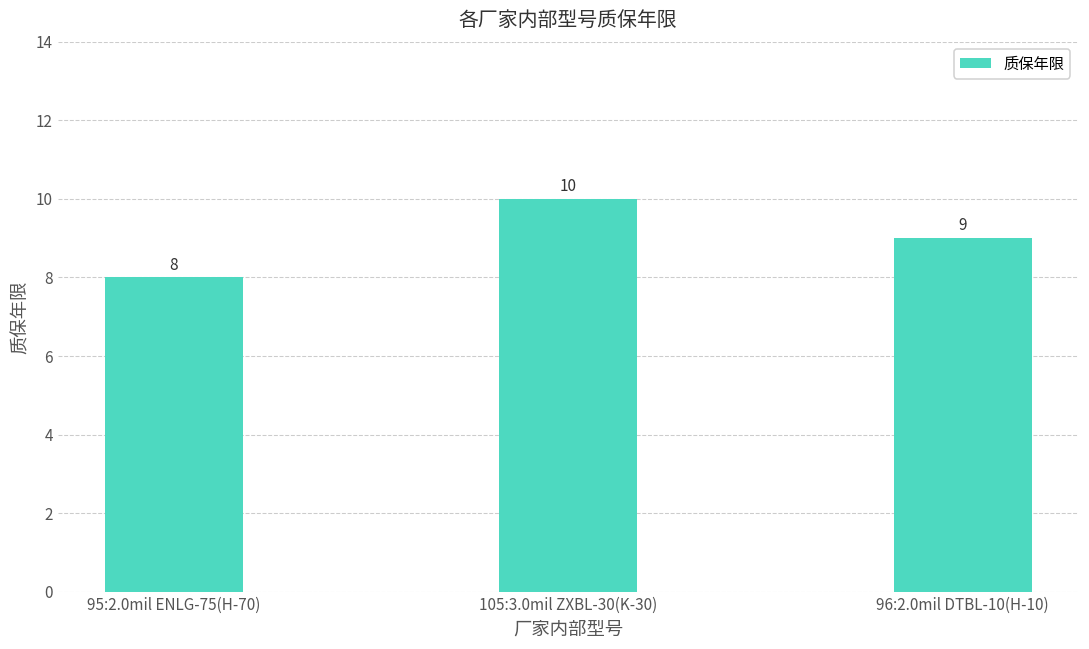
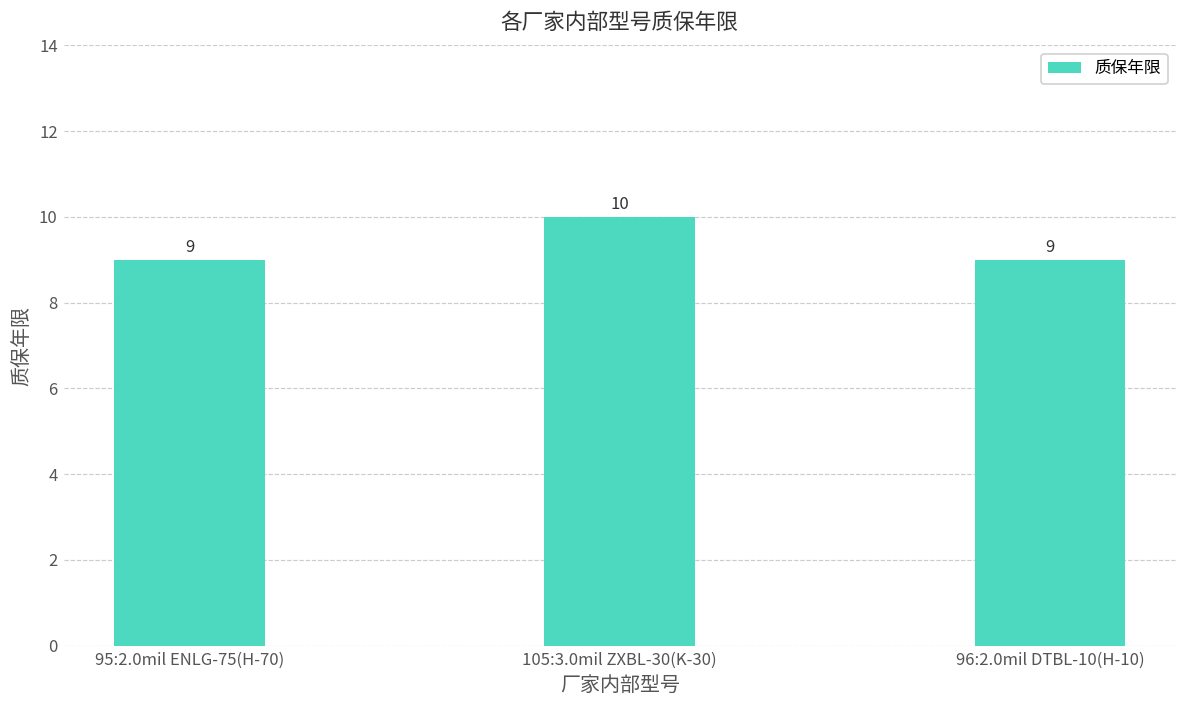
95:2.0mil ENLG-75(H-70): 8 -> 9
